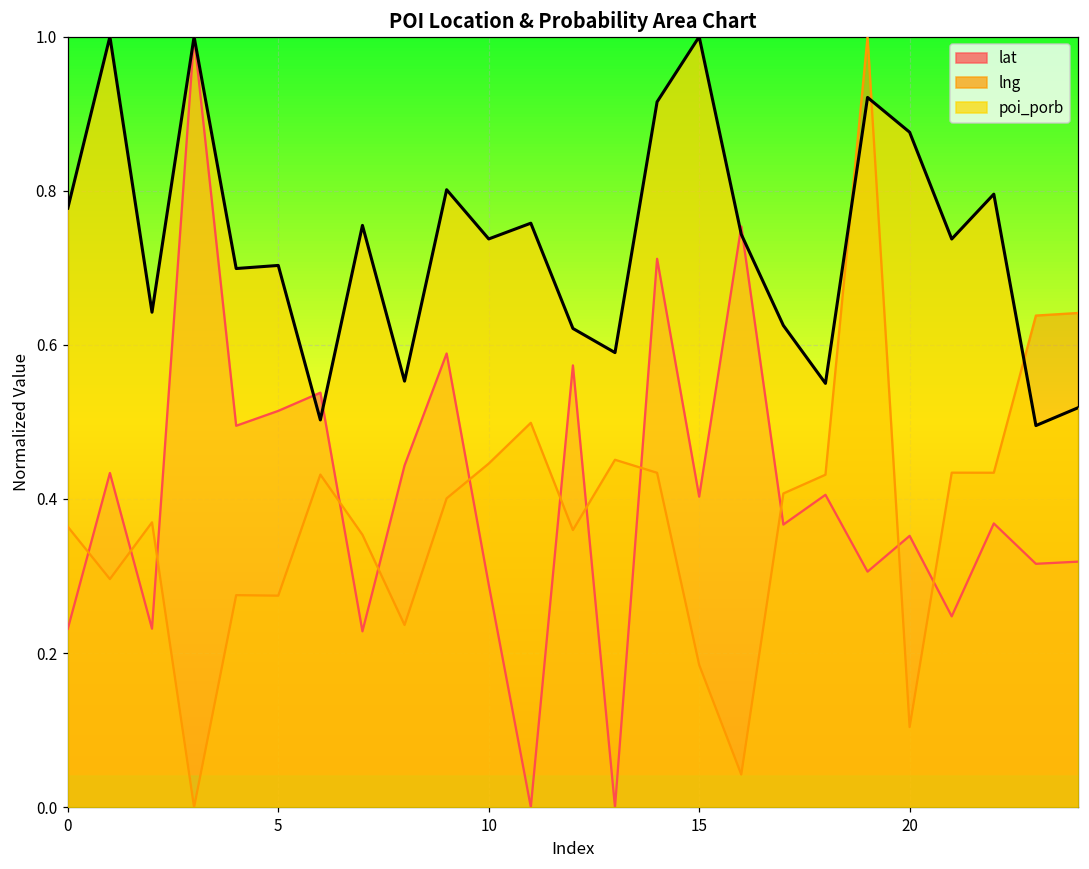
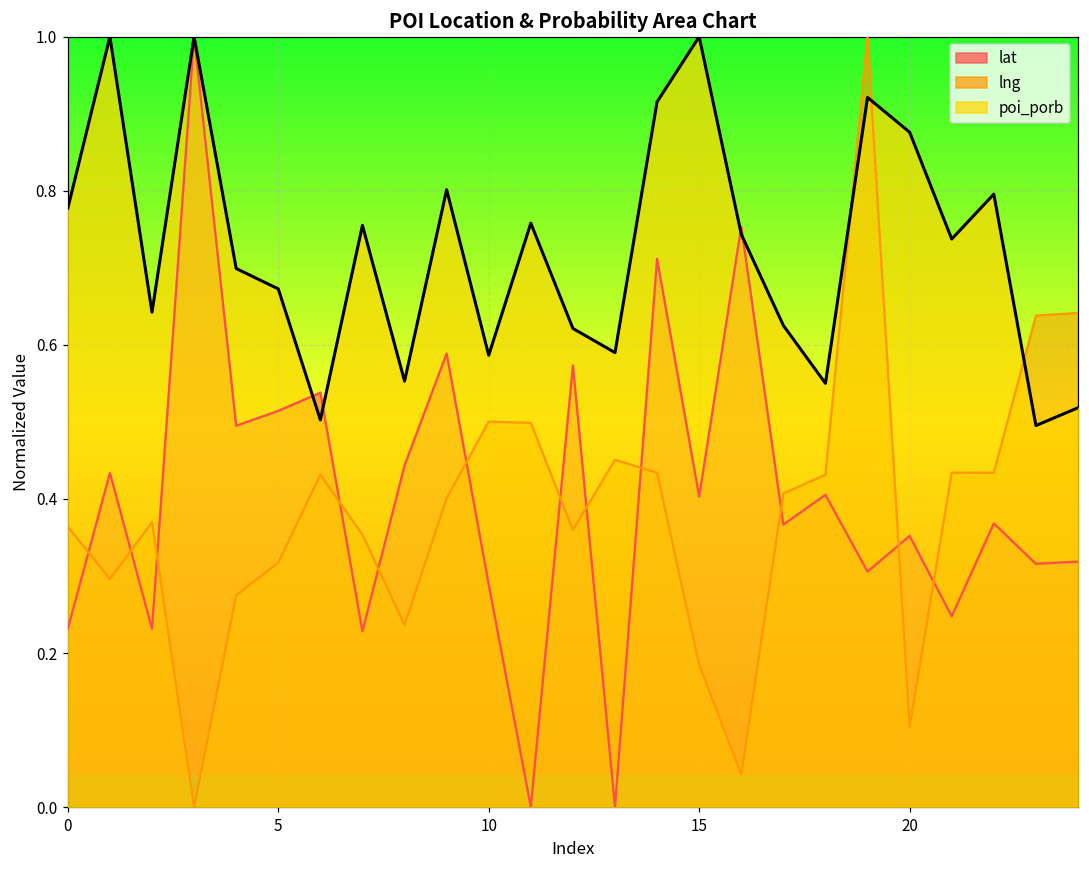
lng, 5: 0.27 -> 0.32
poi_porb, 5: 0.70 -> 0.67
lng, 10: 0.45 -> 0.50
poi_porb, 10: 0.74 -> 0.59
